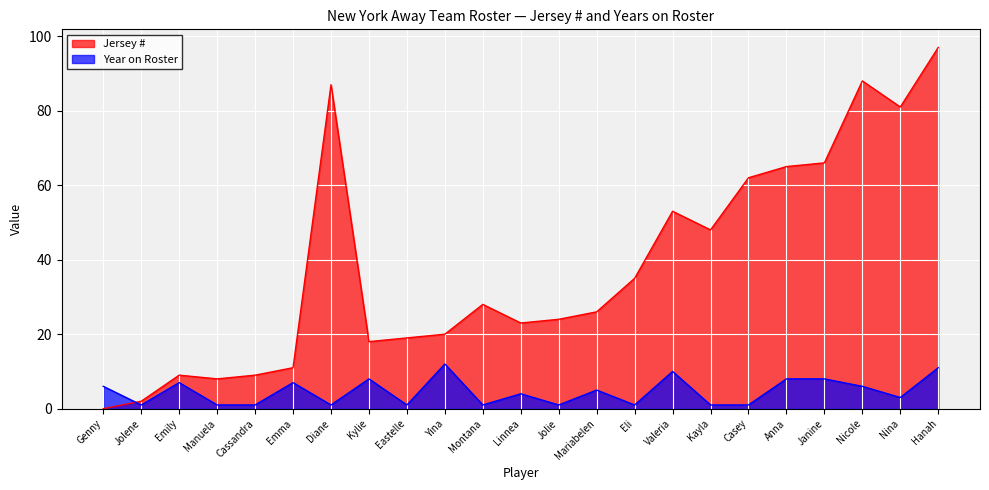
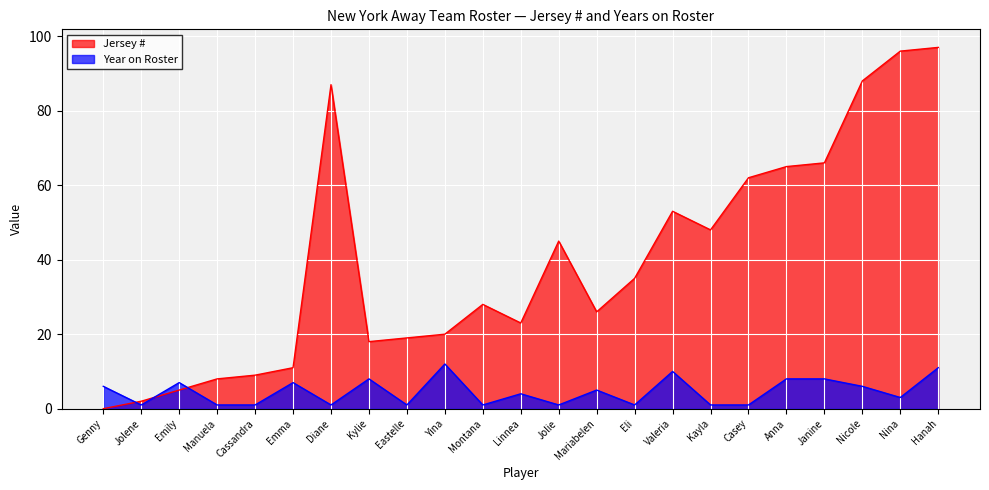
Jersey #, Emily: 9 -> 5
Jersey #, Jolie: 24 -> 45
Jersey #, Nina: 81 -> 96
